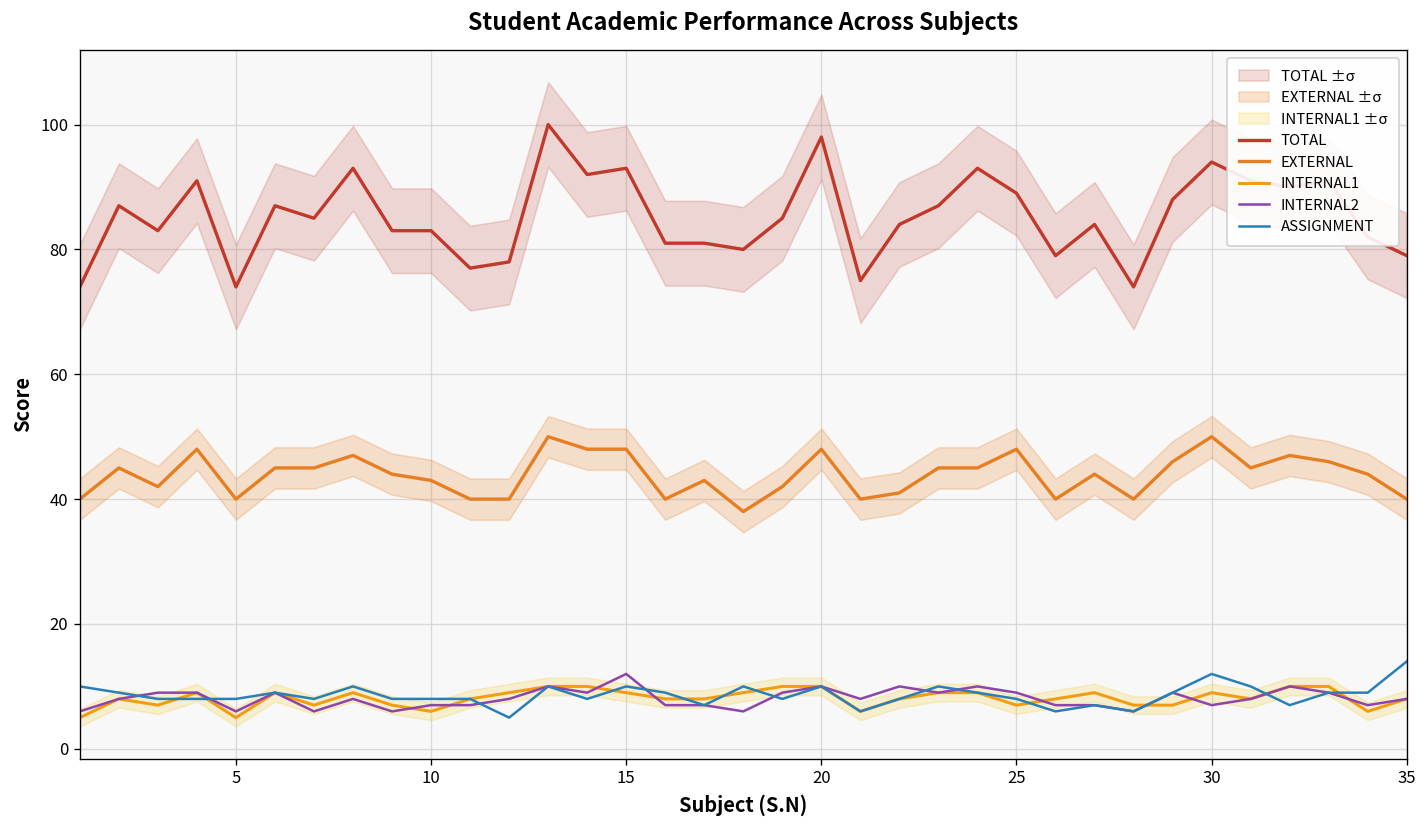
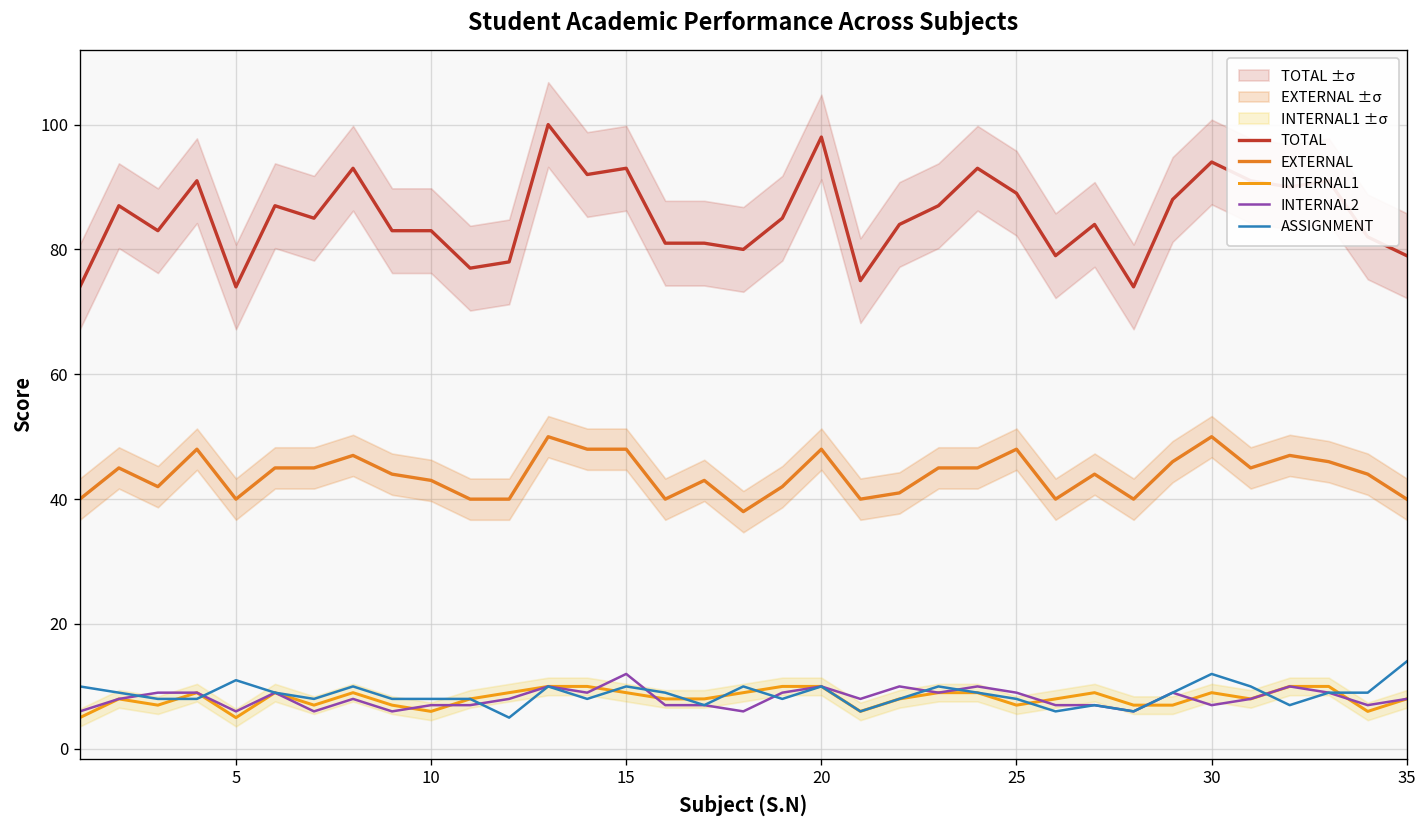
ASSIGNMENT, 5: 8 -> 11
